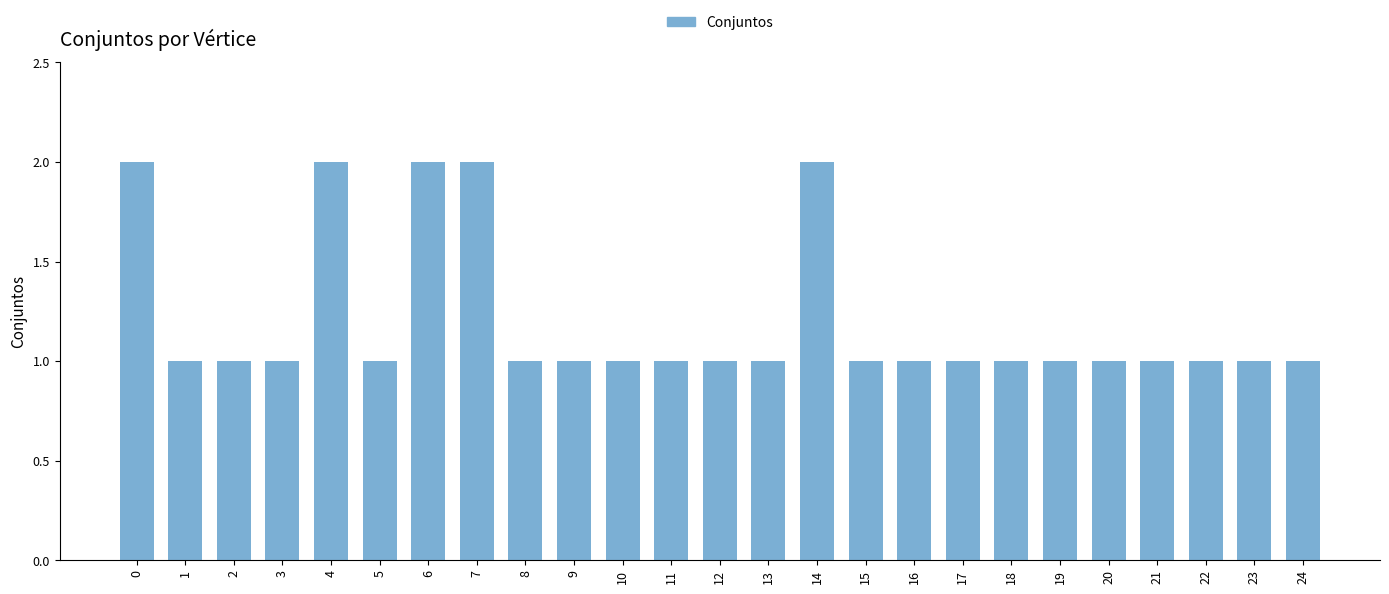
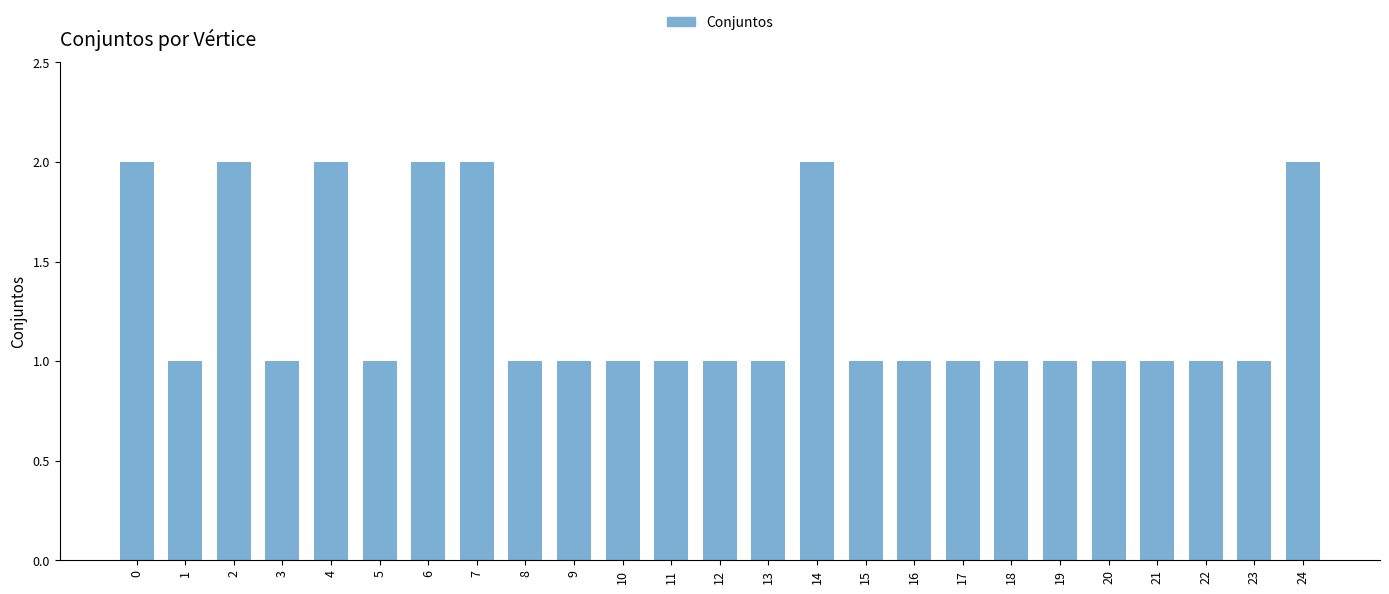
2: 1 -> 2
24: 1 -> 2
